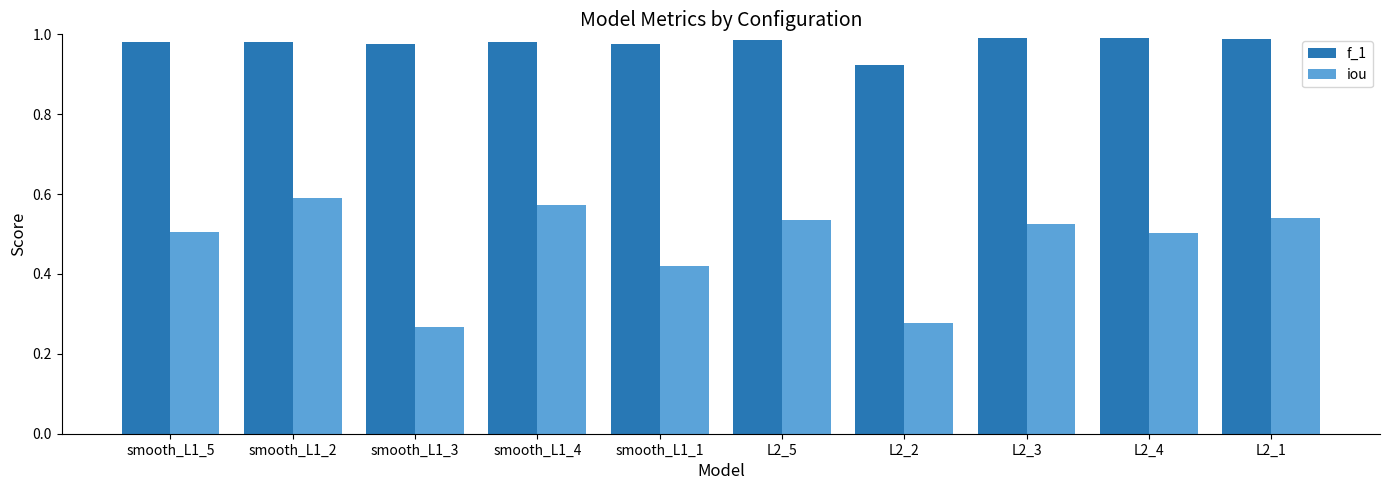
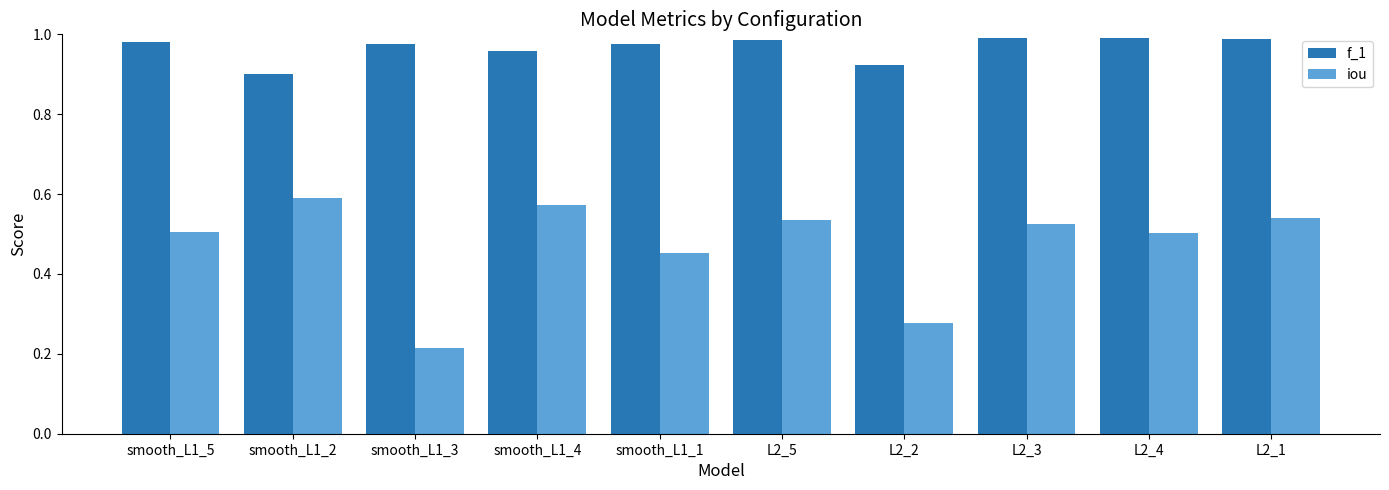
f_1, smooth_L1_2: 0.98 -> 0.90
iou, smooth_L1_3: 0.27 -> 0.22
f_1, smooth_L1_4: 0.98 -> 0.96
iou, smooth_L1_1: 0.42 -> 0.45
